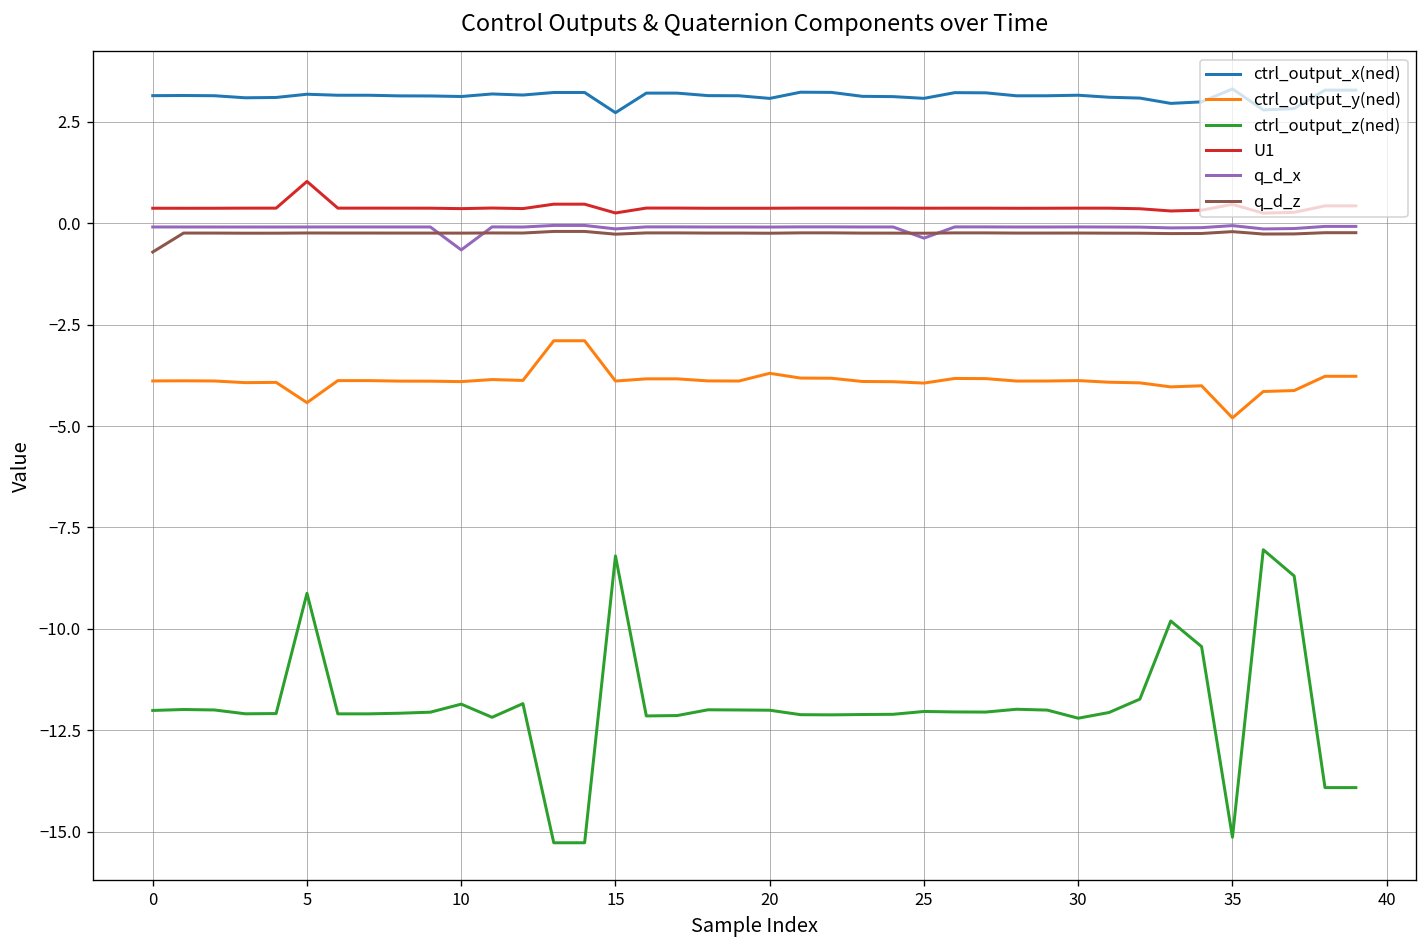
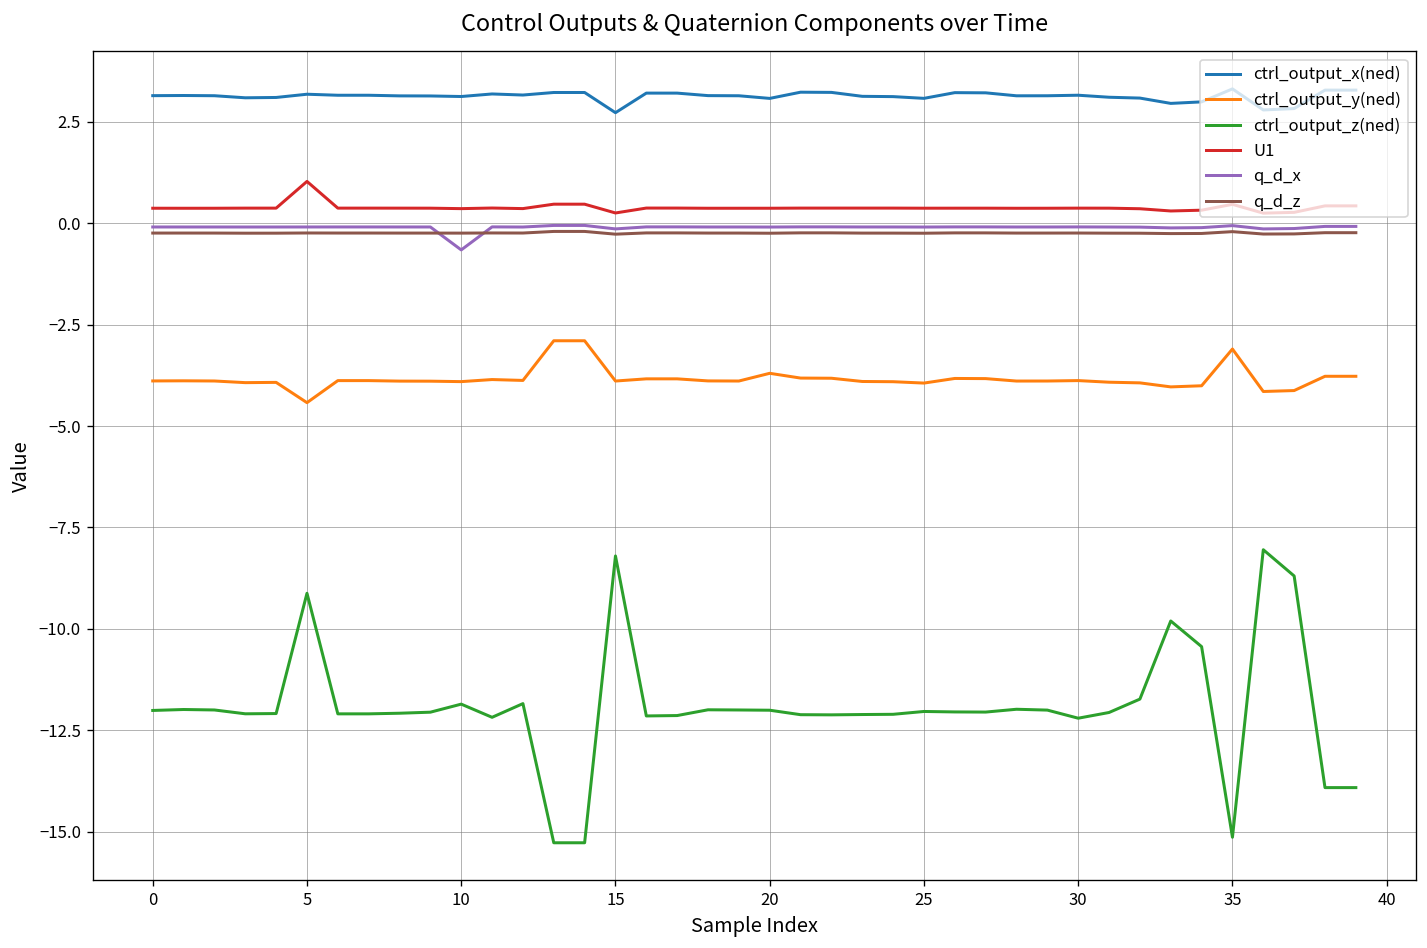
q_d_z, 0: -0.7 -> -0.2
q_d_x, 25: -0.4 -> -0.1
ctrl_output_y(ned), 35: -4.8 -> -3.1
